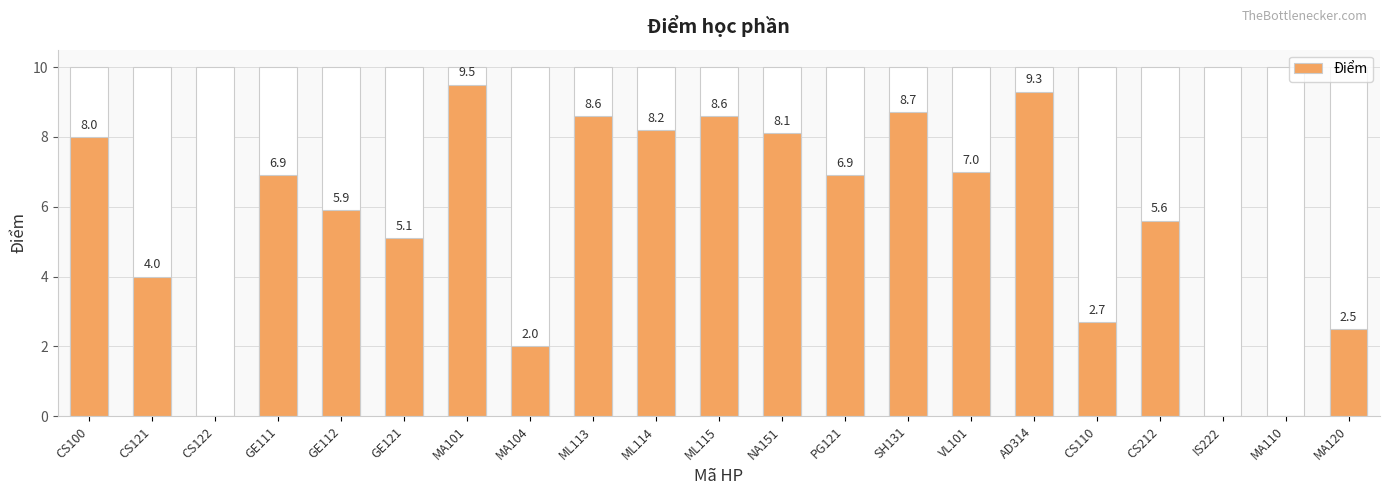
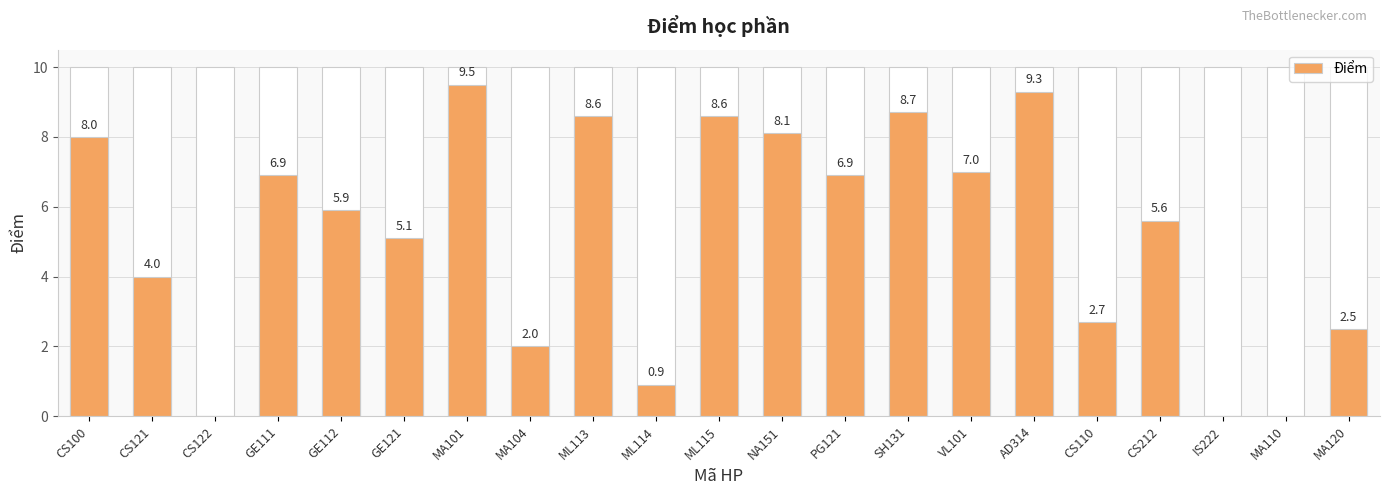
Điểm, ML114: 8.2 -> 0.9
